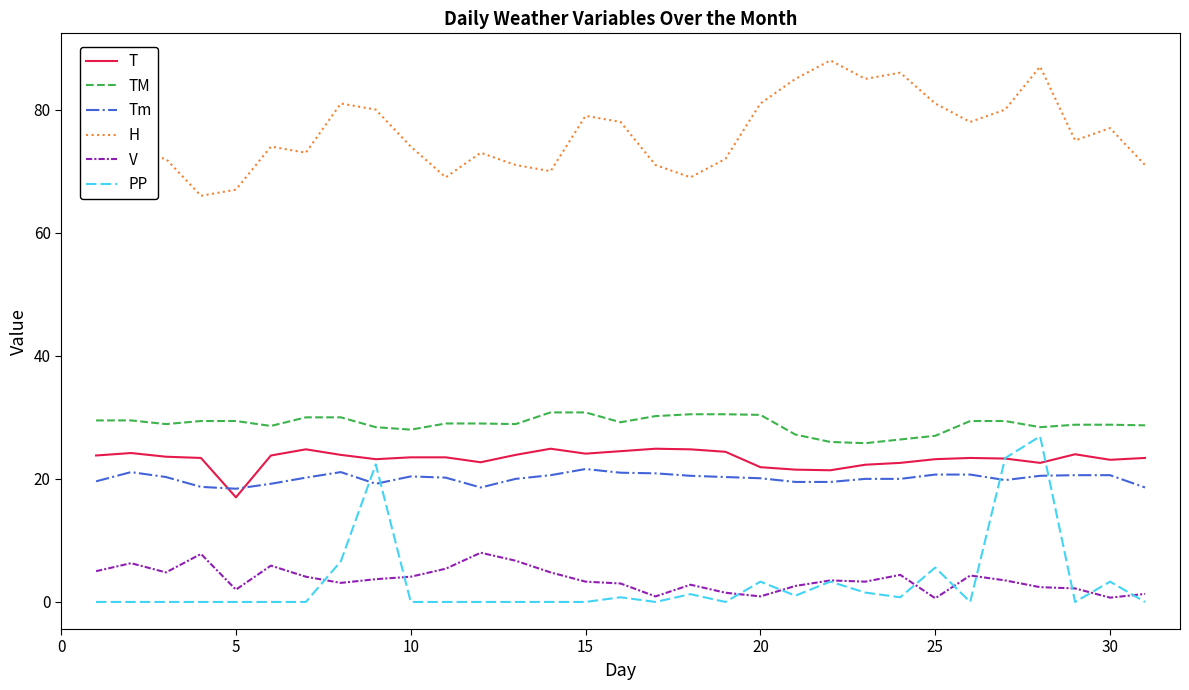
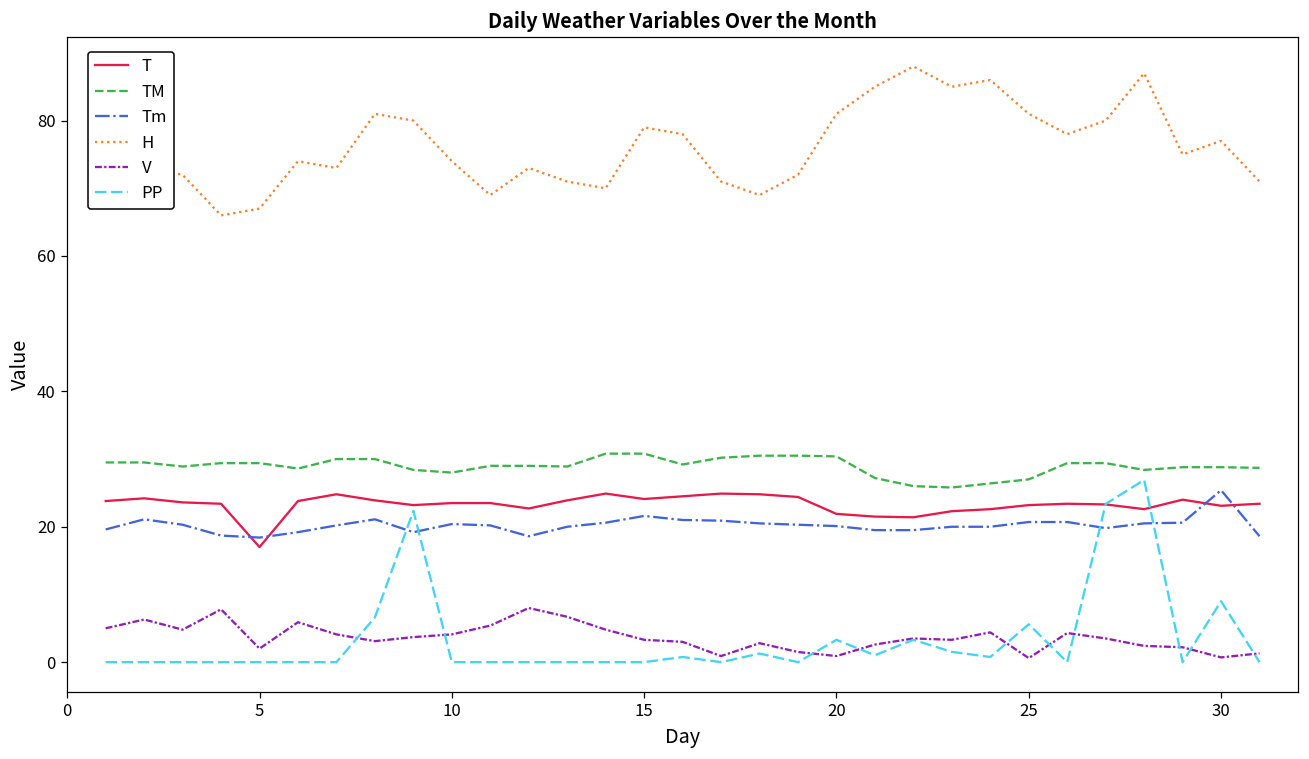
Tm, 30: 21 -> 25
PP, 30: 3 -> 9
